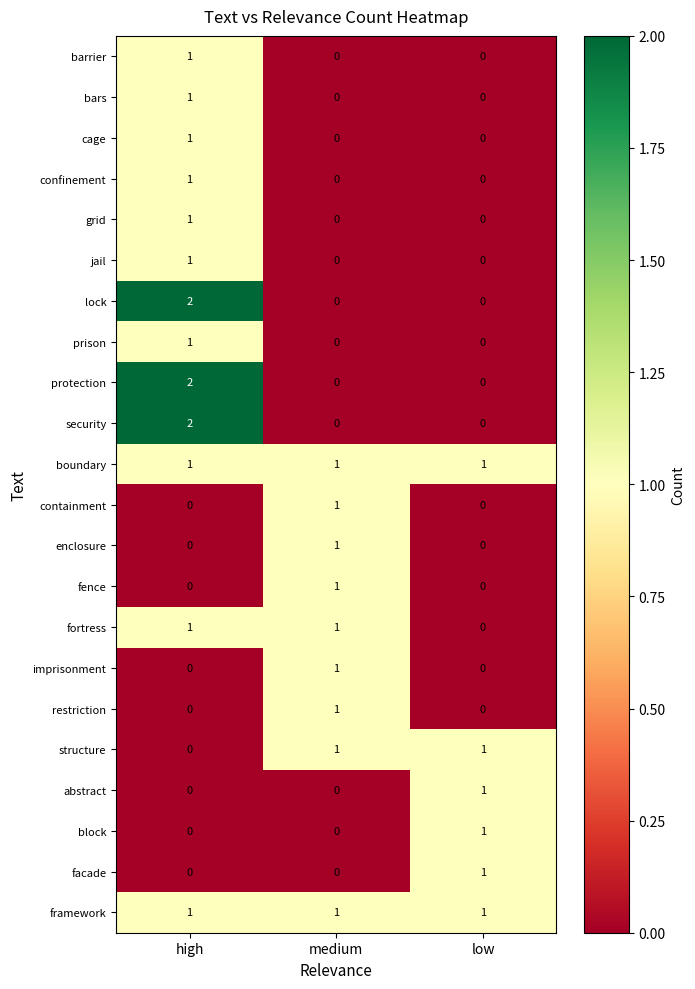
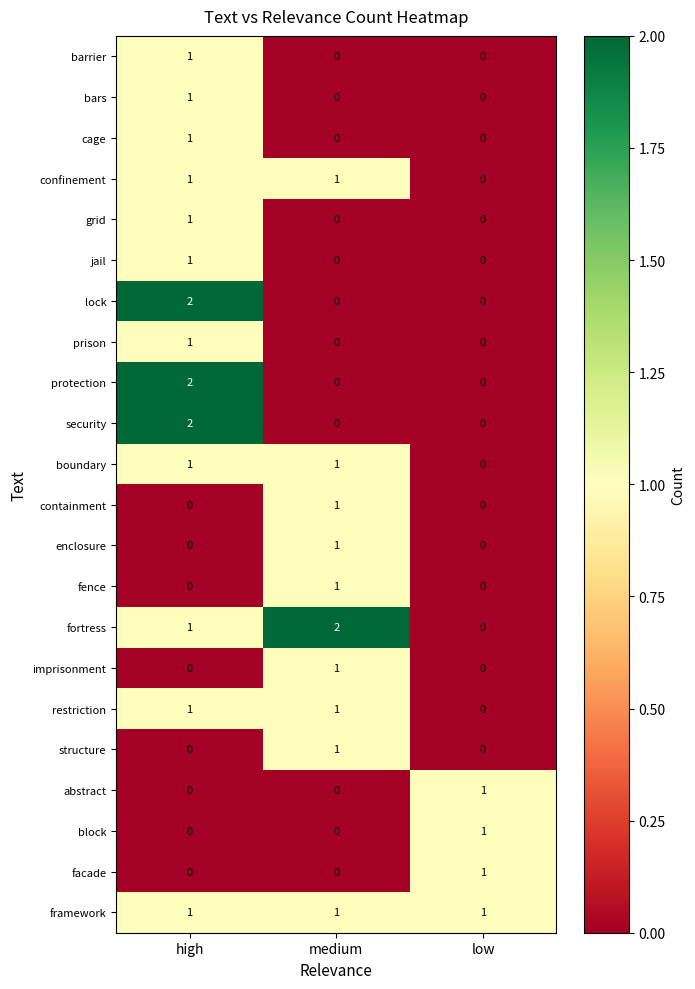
confinement, medium: 0 -> 1
boundary, low: 1 -> 0
fortress, medium: 1 -> 2
restriction, high: 0 -> 1
structure, low: 1 -> 0
